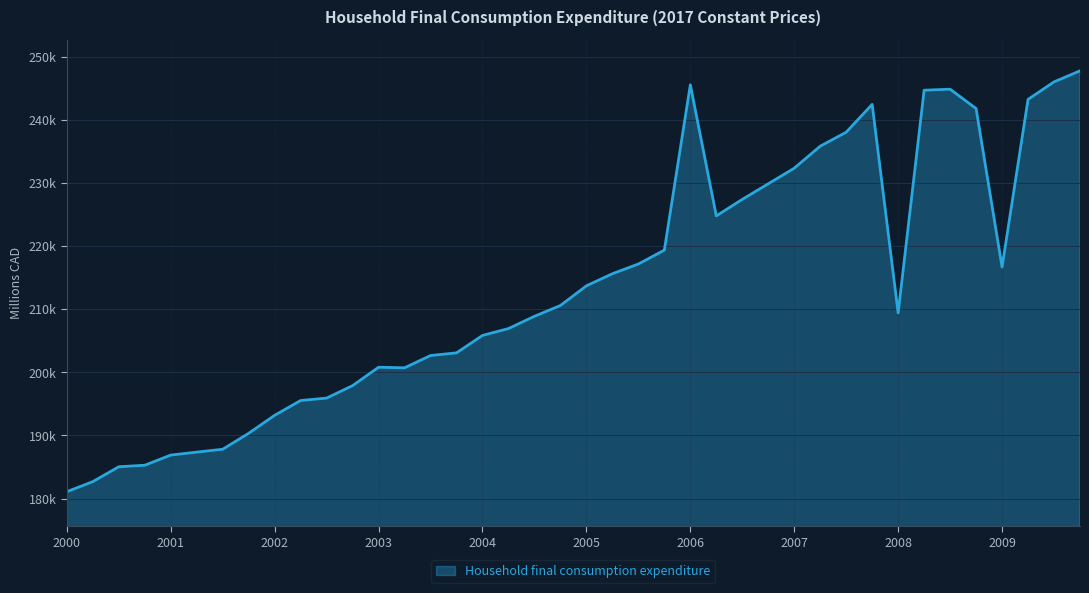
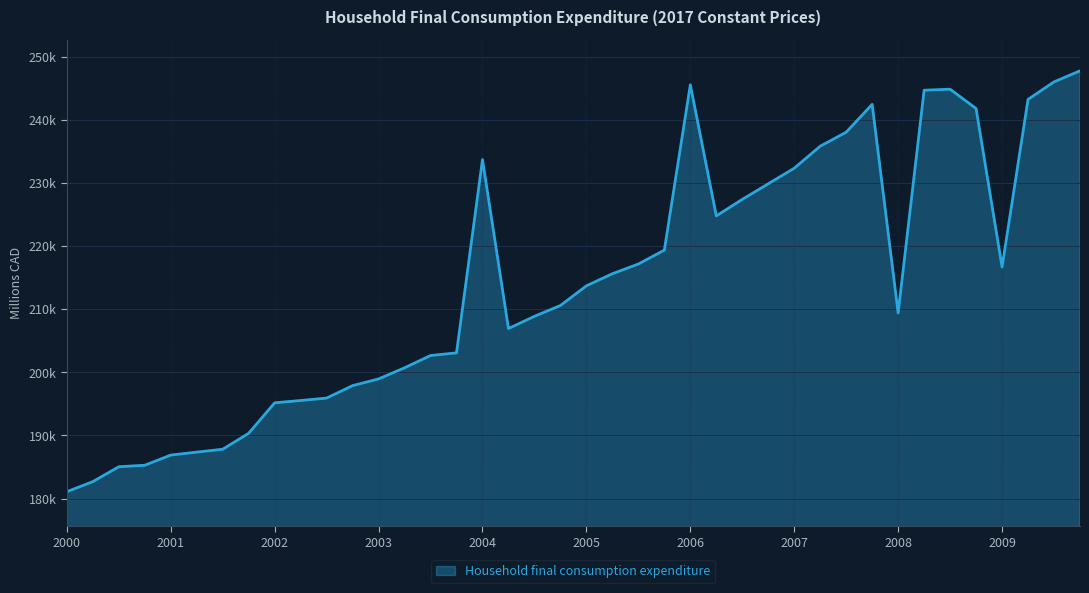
2002: 193000 -> 195000
2003: 201000 -> 199000
2004: 206000 -> 234000
